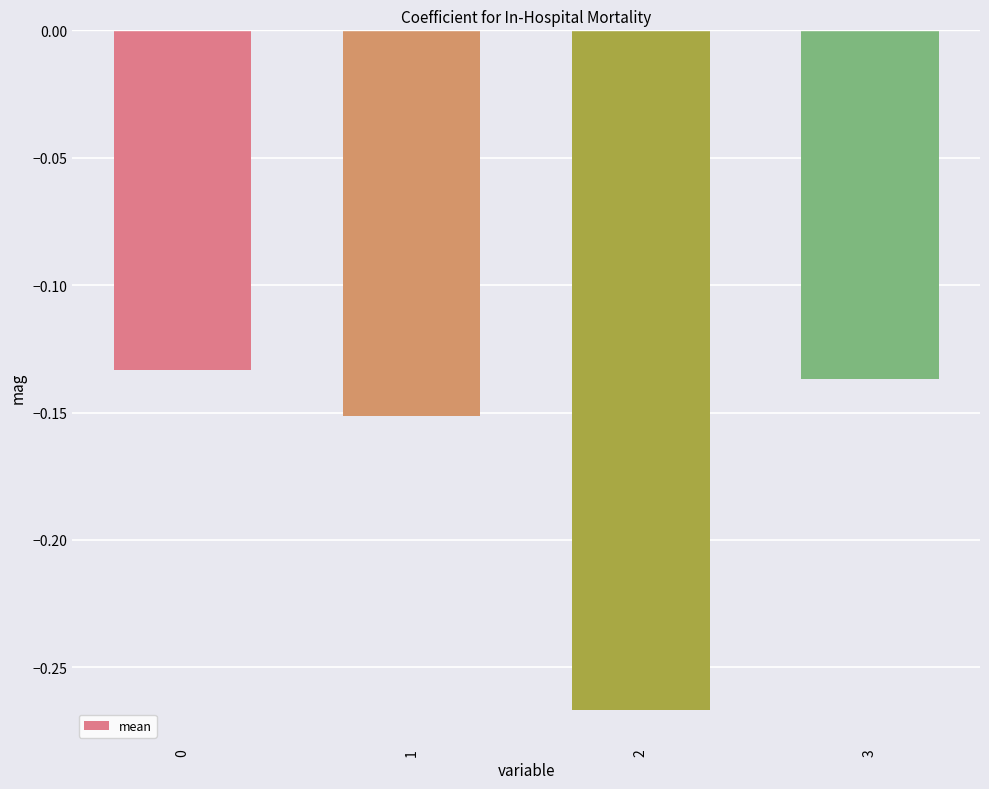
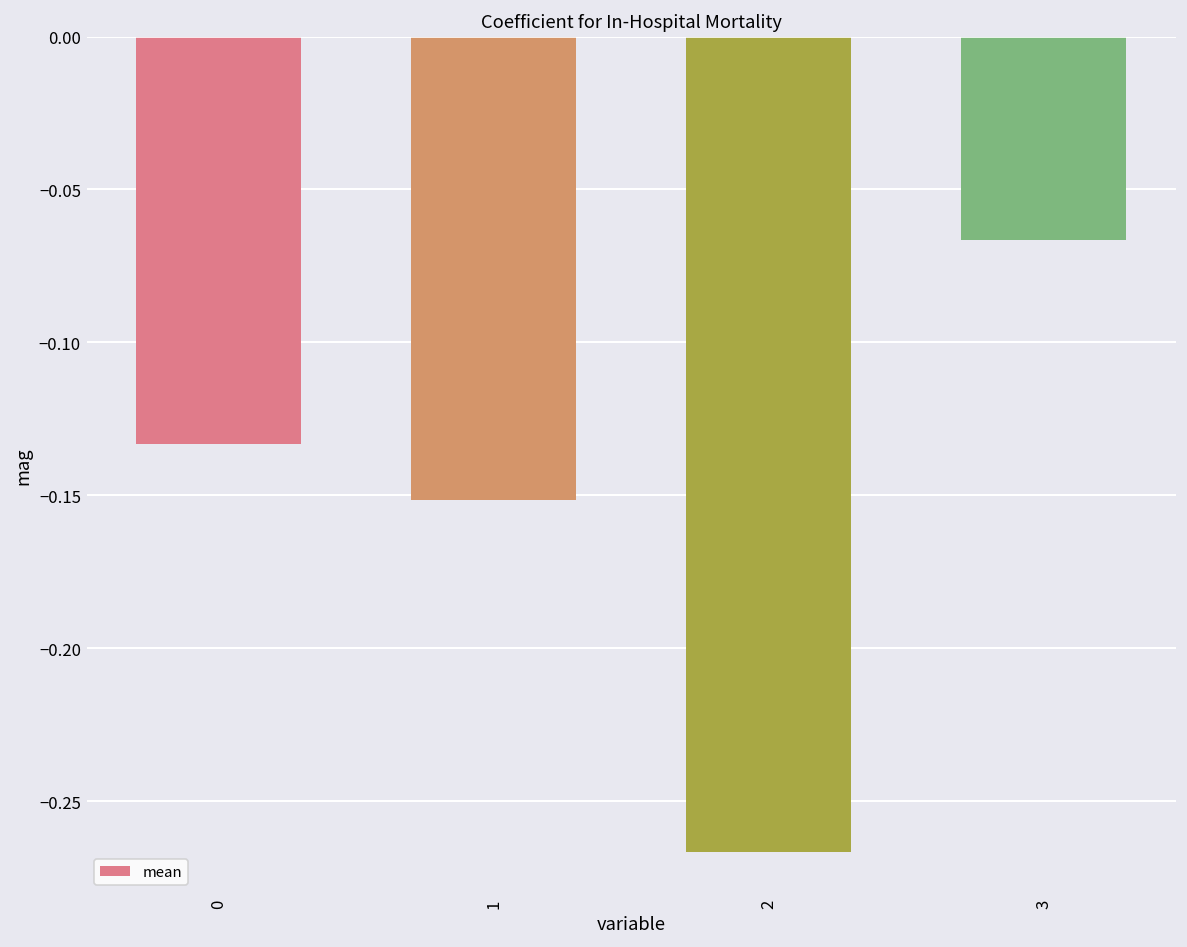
3: -0.137 -> -0.067
